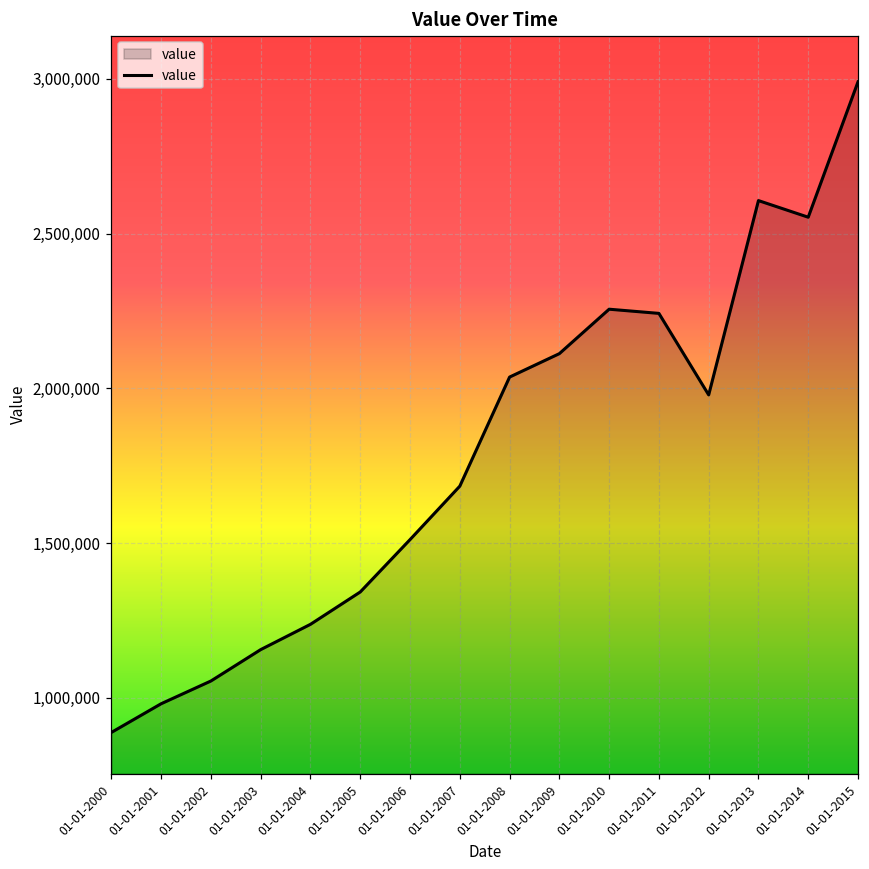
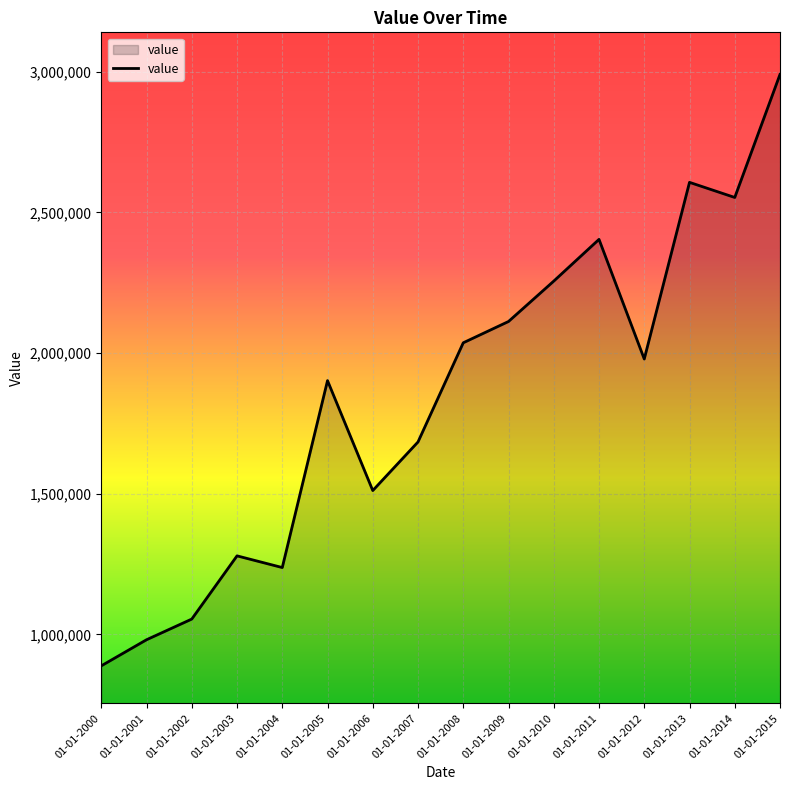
01-01-2003: 1,160,000 -> 1,280,000
01-01-2005: 1,340,000 -> 1,900,000
01-01-2011: 2,240,000 -> 2,400,000
